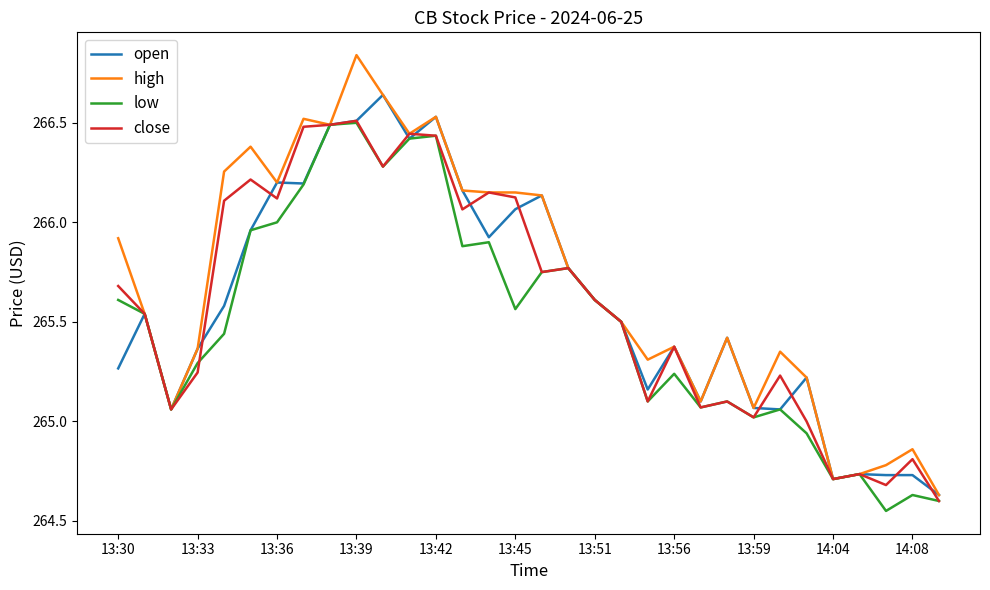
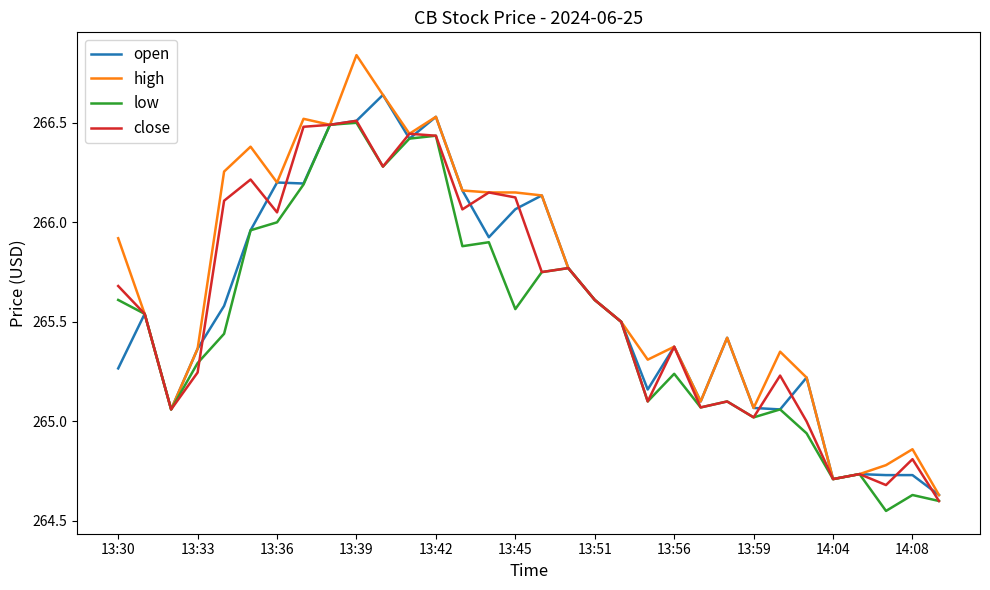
close, 13:36: 266.12 -> 266.05
